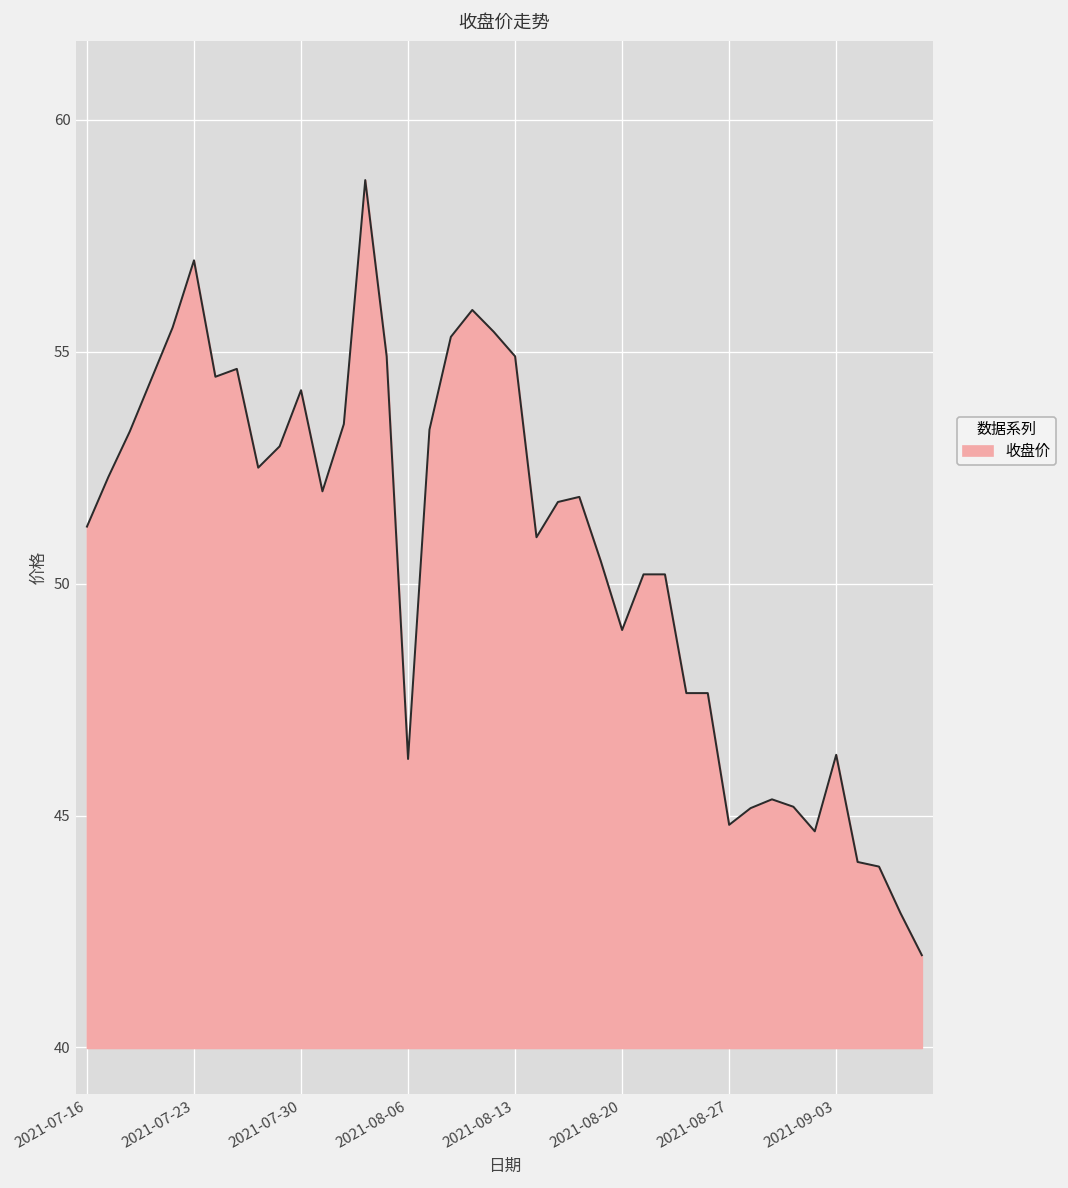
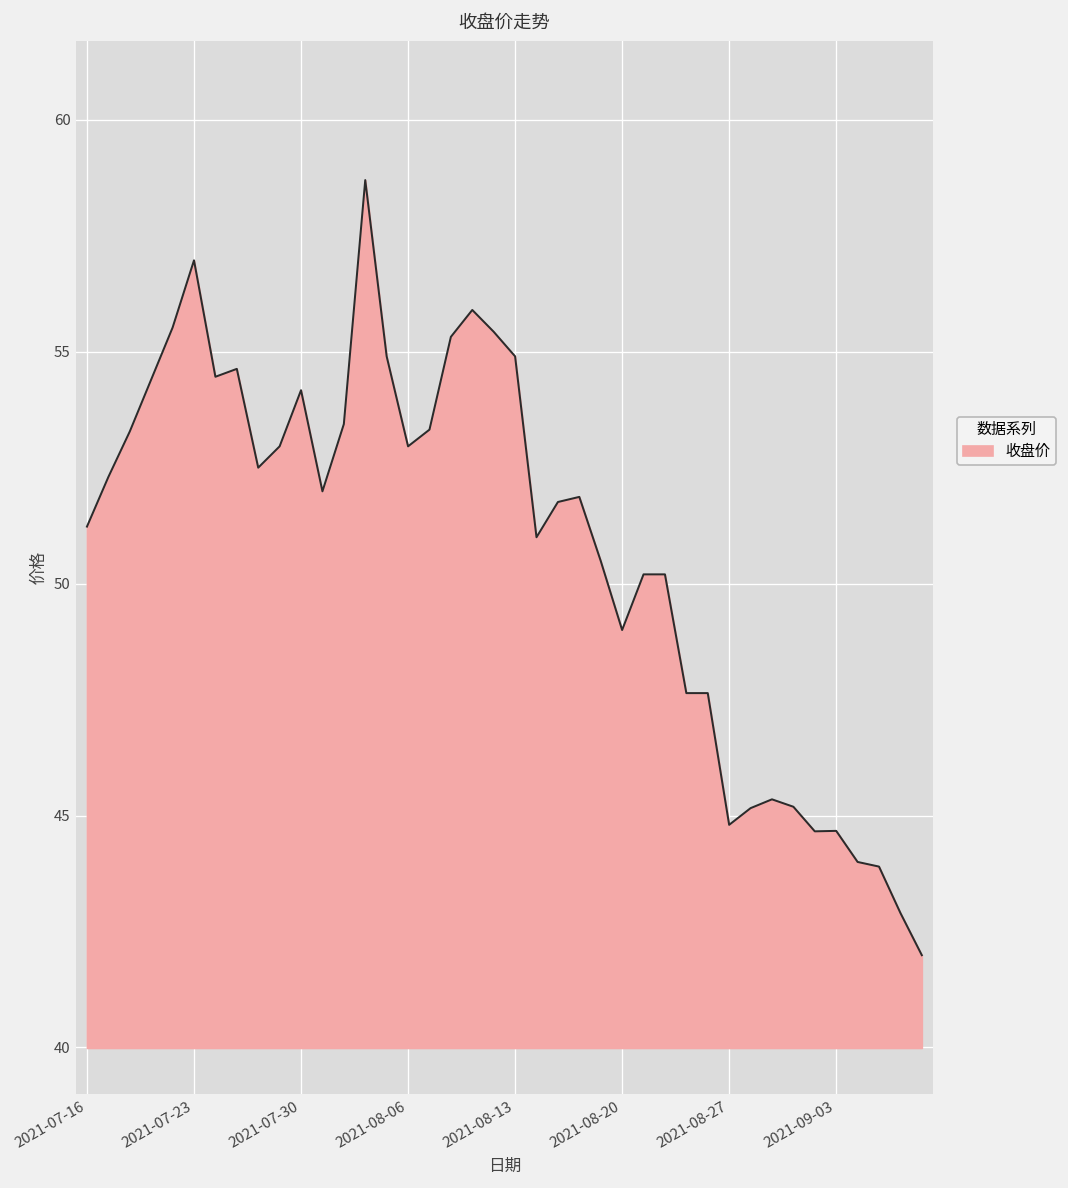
2021-08-06: 46.2 -> 53.0
2021-09-03: 46.3 -> 44.7
